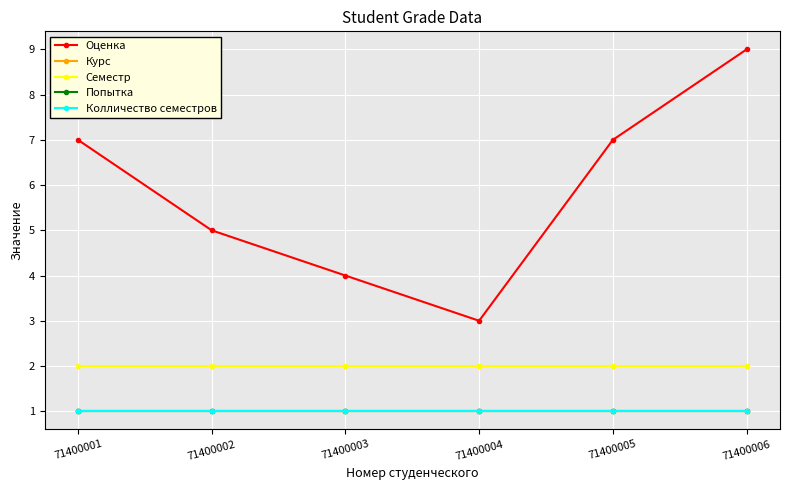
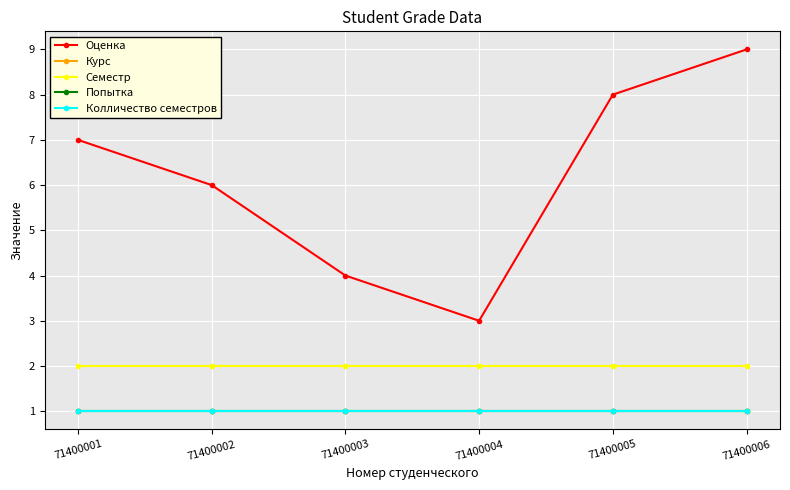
Оценка, 71400002: 5 -> 6
Оценка, 71400005: 7 -> 8
